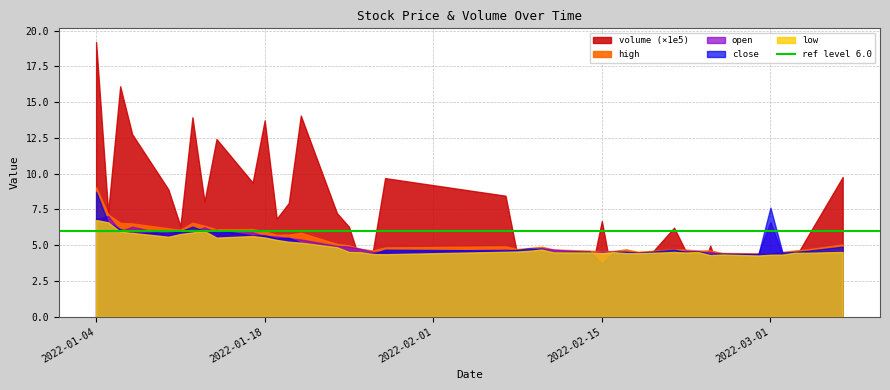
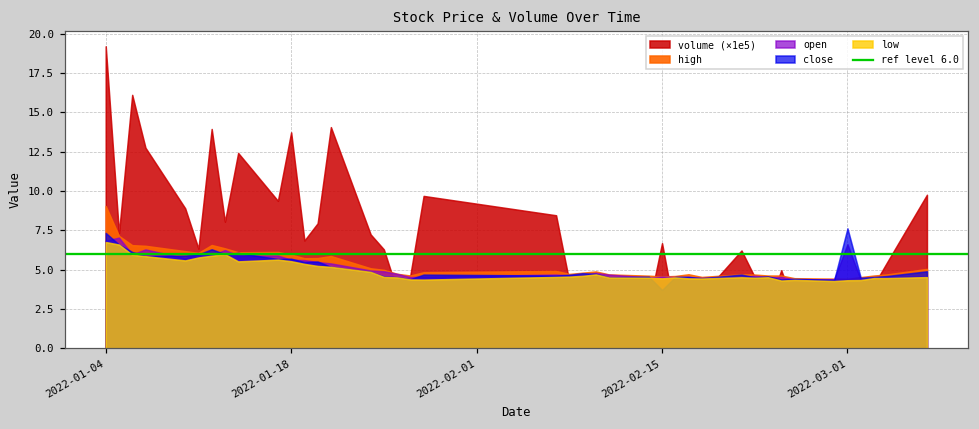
close, 2022-01-04: 8.7 -> 7.3
